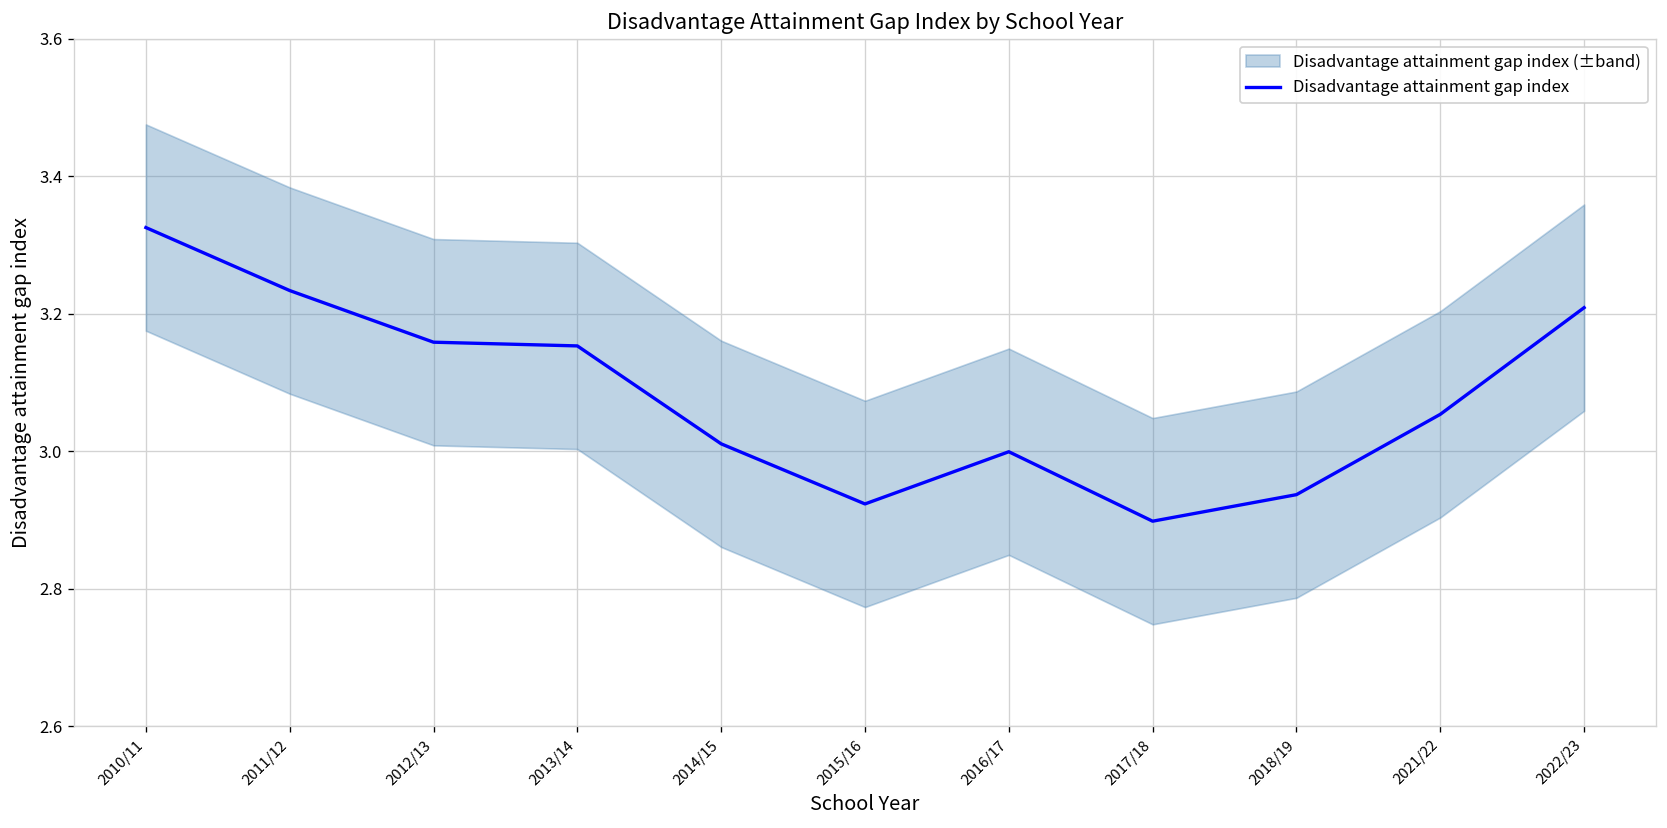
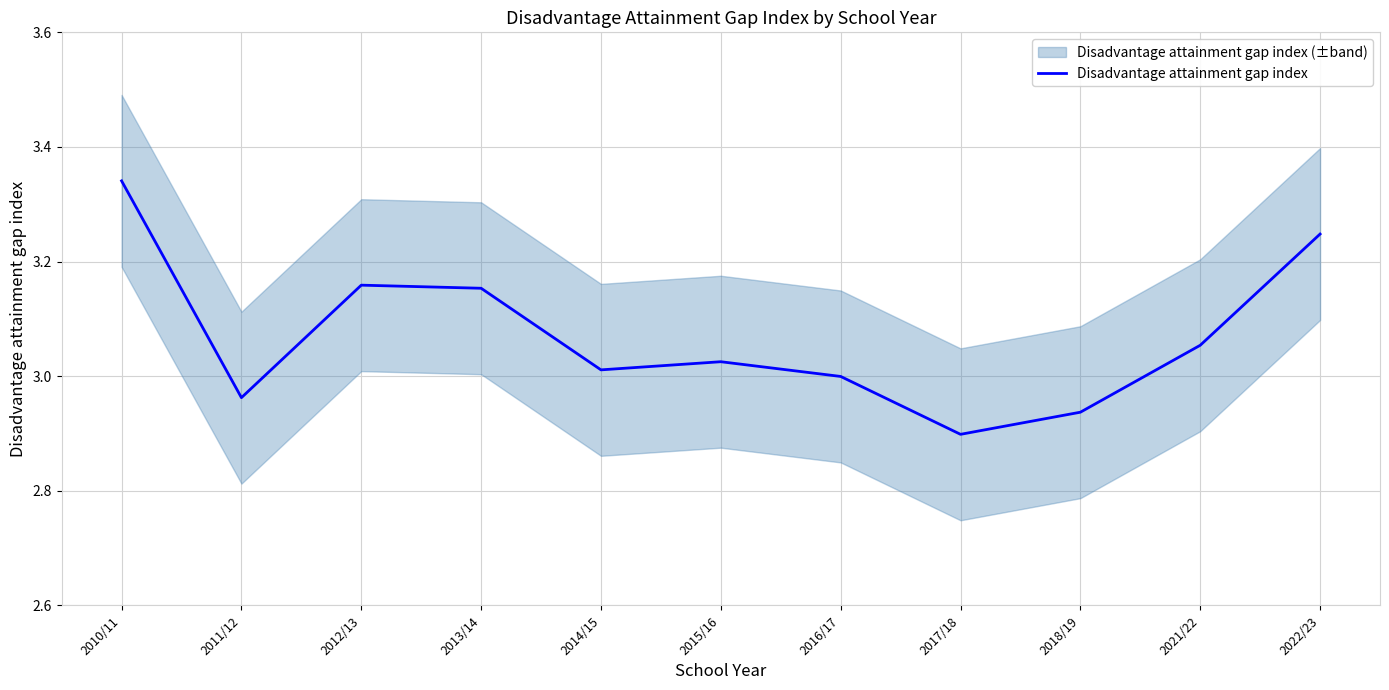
Disadvantage attainment gap index, 2010/11: 3.33 -> 3.34
Disadvantage attainment gap index, 2011/12: 3.23 -> 2.96
Disadvantage attainment gap index, 2015/16: 2.92 -> 3.03
Disadvantage attainment gap index, 2022/23: 3.21 -> 3.25
